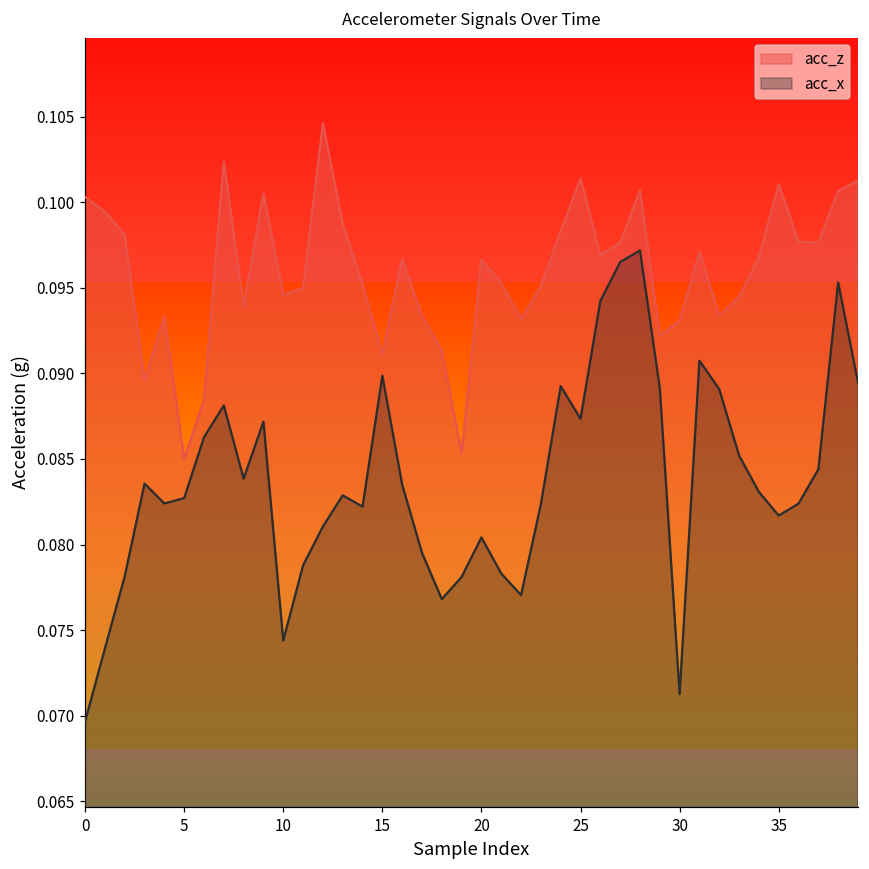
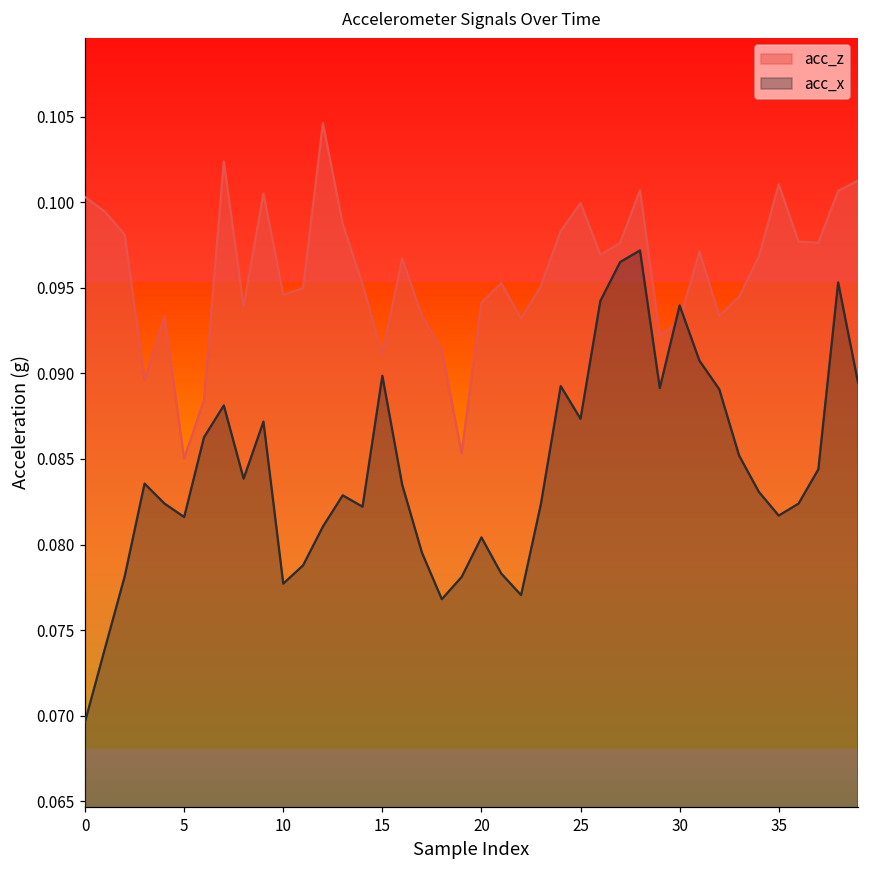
acc_x, 5: 0.0827 -> 0.0816
acc_x, 10: 0.0744 -> 0.0777
acc_z, 20: 0.0967 -> 0.0941
acc_z, 25: 0.1014 -> 0.1000
acc_x, 30: 0.0713 -> 0.0940
